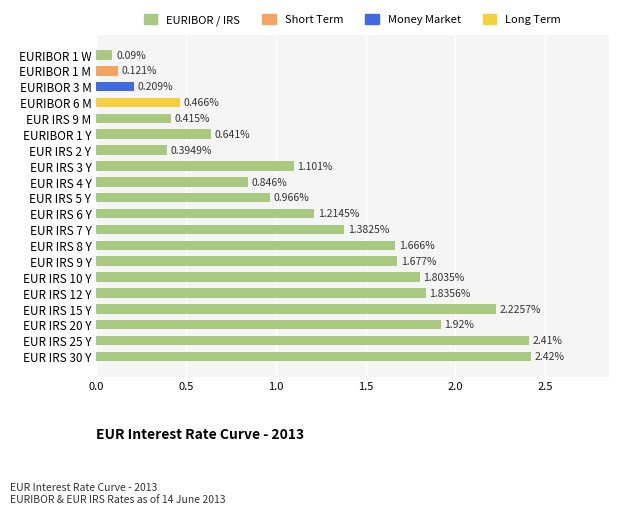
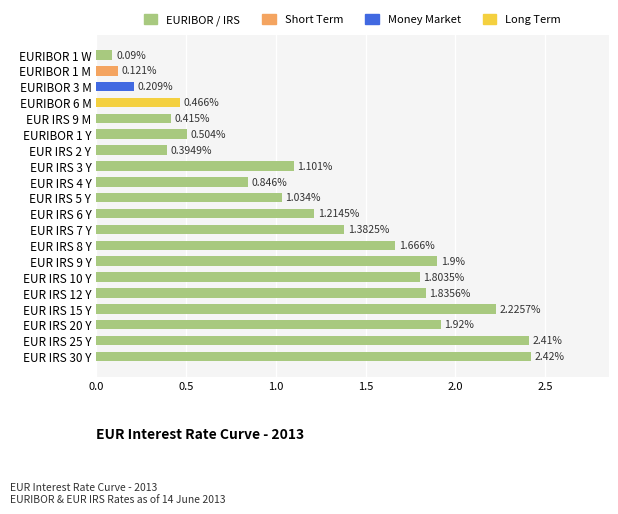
EURIBOR 1 Y: 0.641% -> 0.504%
EUR IRS 5 Y: 0.966% -> 1.034%
EUR IRS 9 Y: 1.677% -> 1.9%
